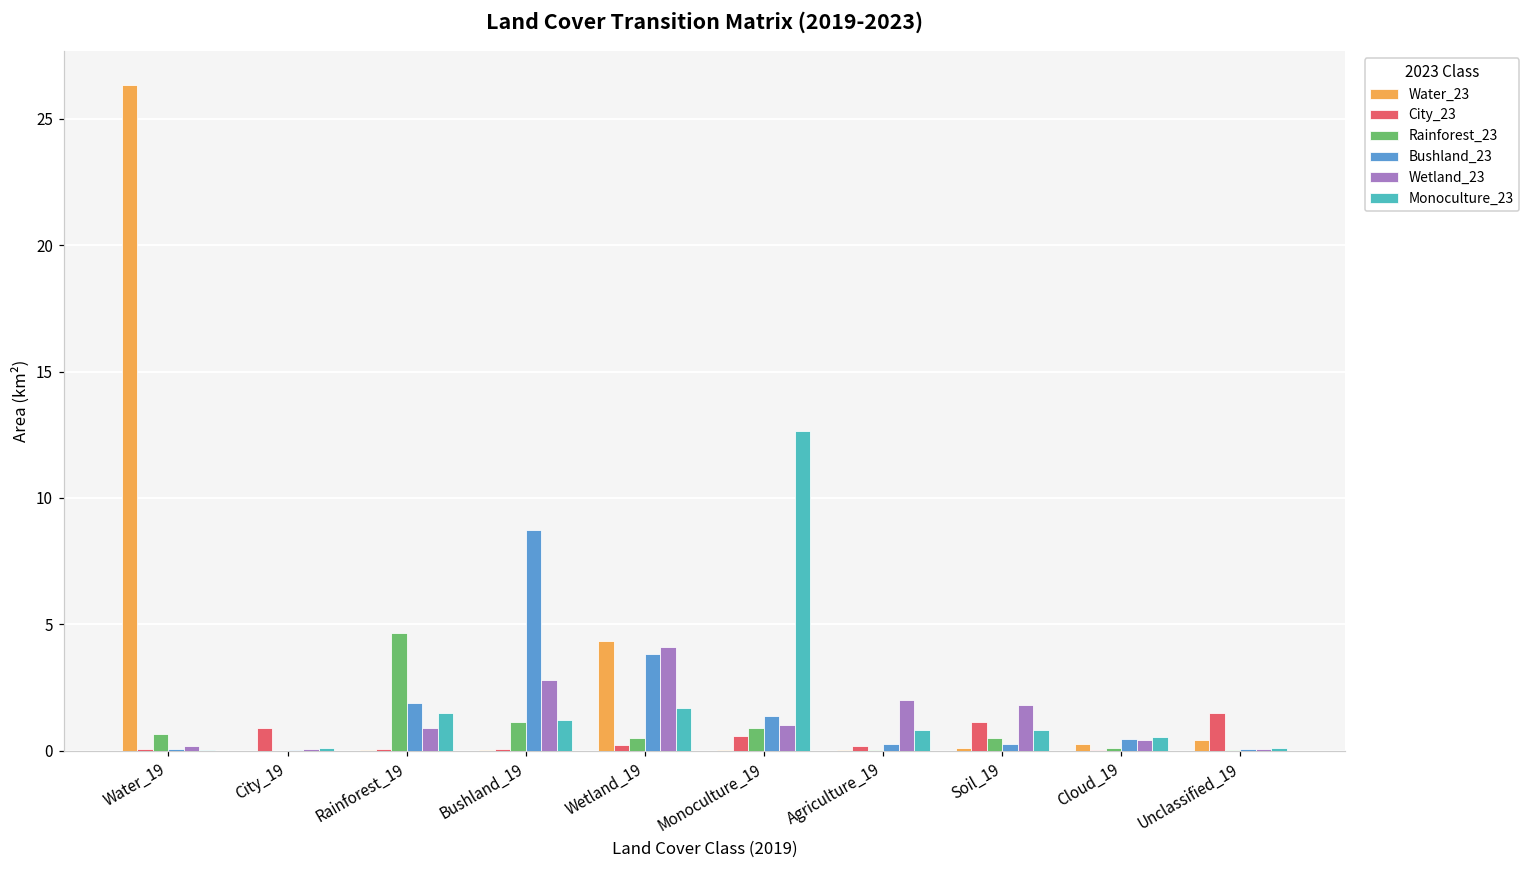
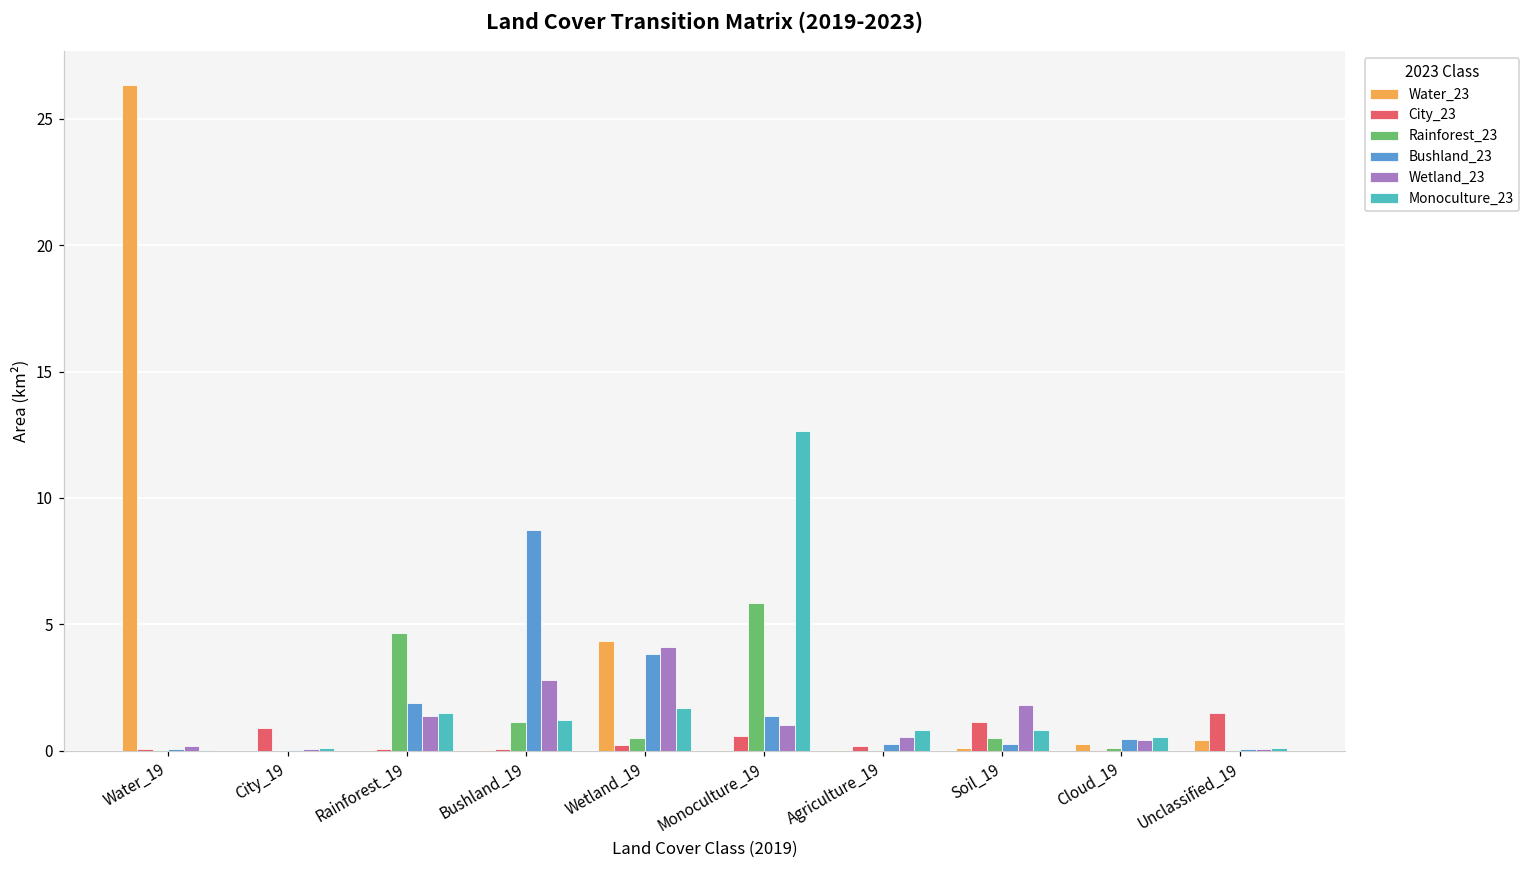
Rainforest_23, Water_19: 0.7 -> 0.0
Wetland_23, Rainforest_19: 0.9 -> 1.4
Rainforest_23, Monoculture_19: 0.9 -> 5.8
Wetland_23, Agriculture_19: 2.0 -> 0.5
